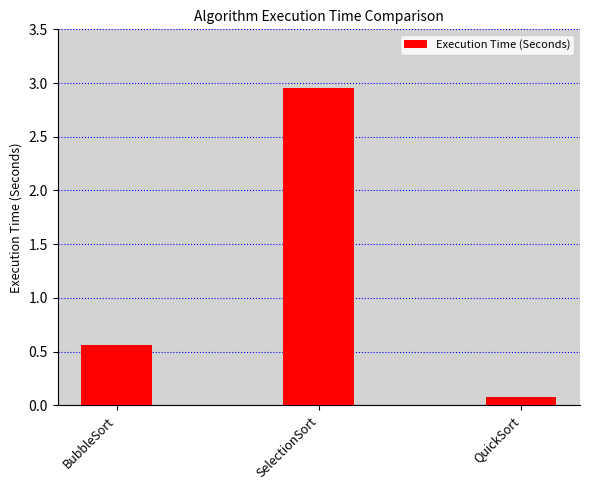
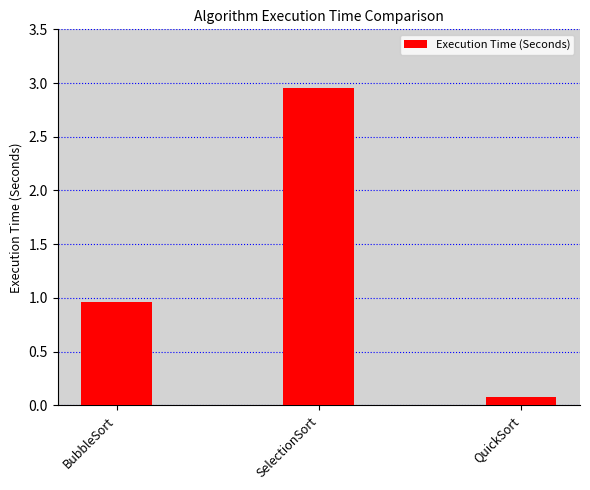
BubbleSort: 0.56 -> 0.96
